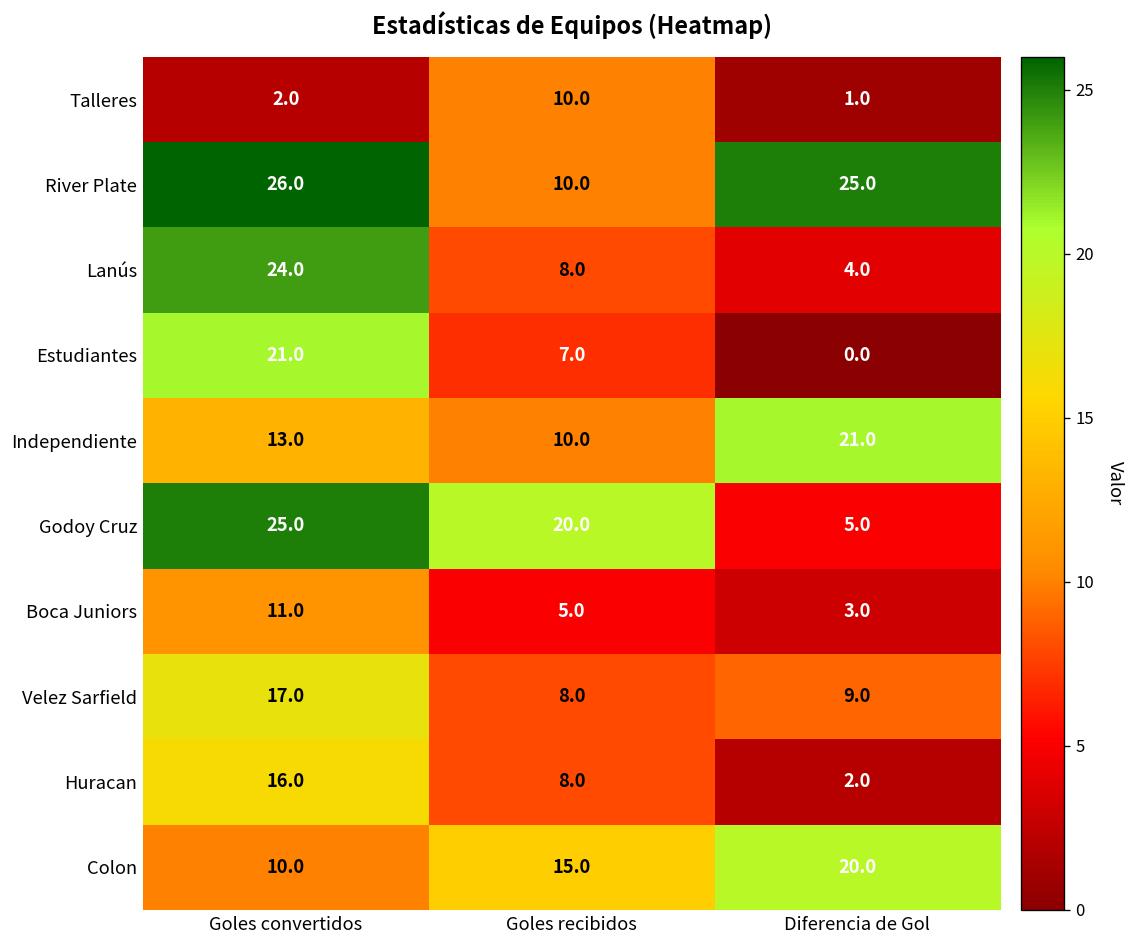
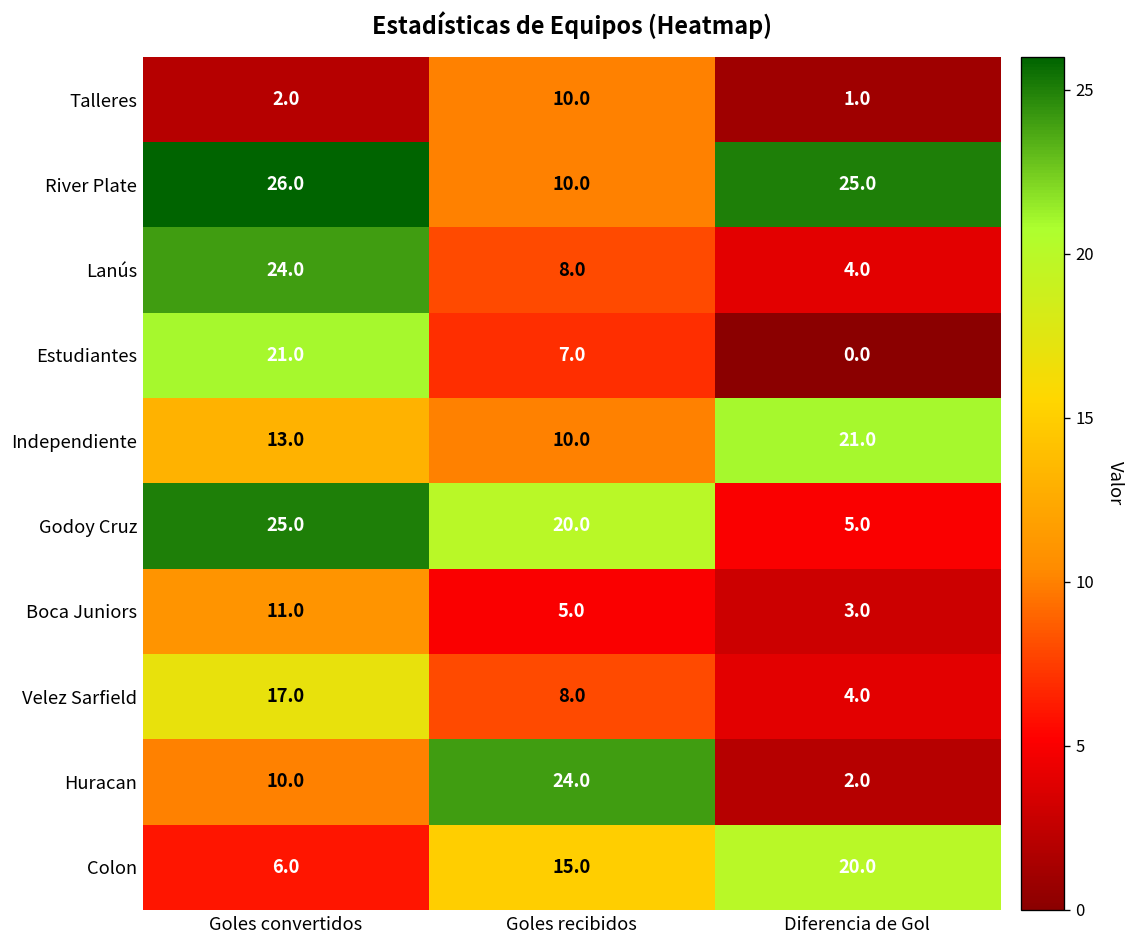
Velez Sarfield, Diferencia de Gol: 9.0 -> 4.0
Huracan, Goles convertidos: 16.0 -> 10.0
Huracan, Goles recibidos: 8.0 -> 24.0
Colon, Goles convertidos: 10.0 -> 6.0
